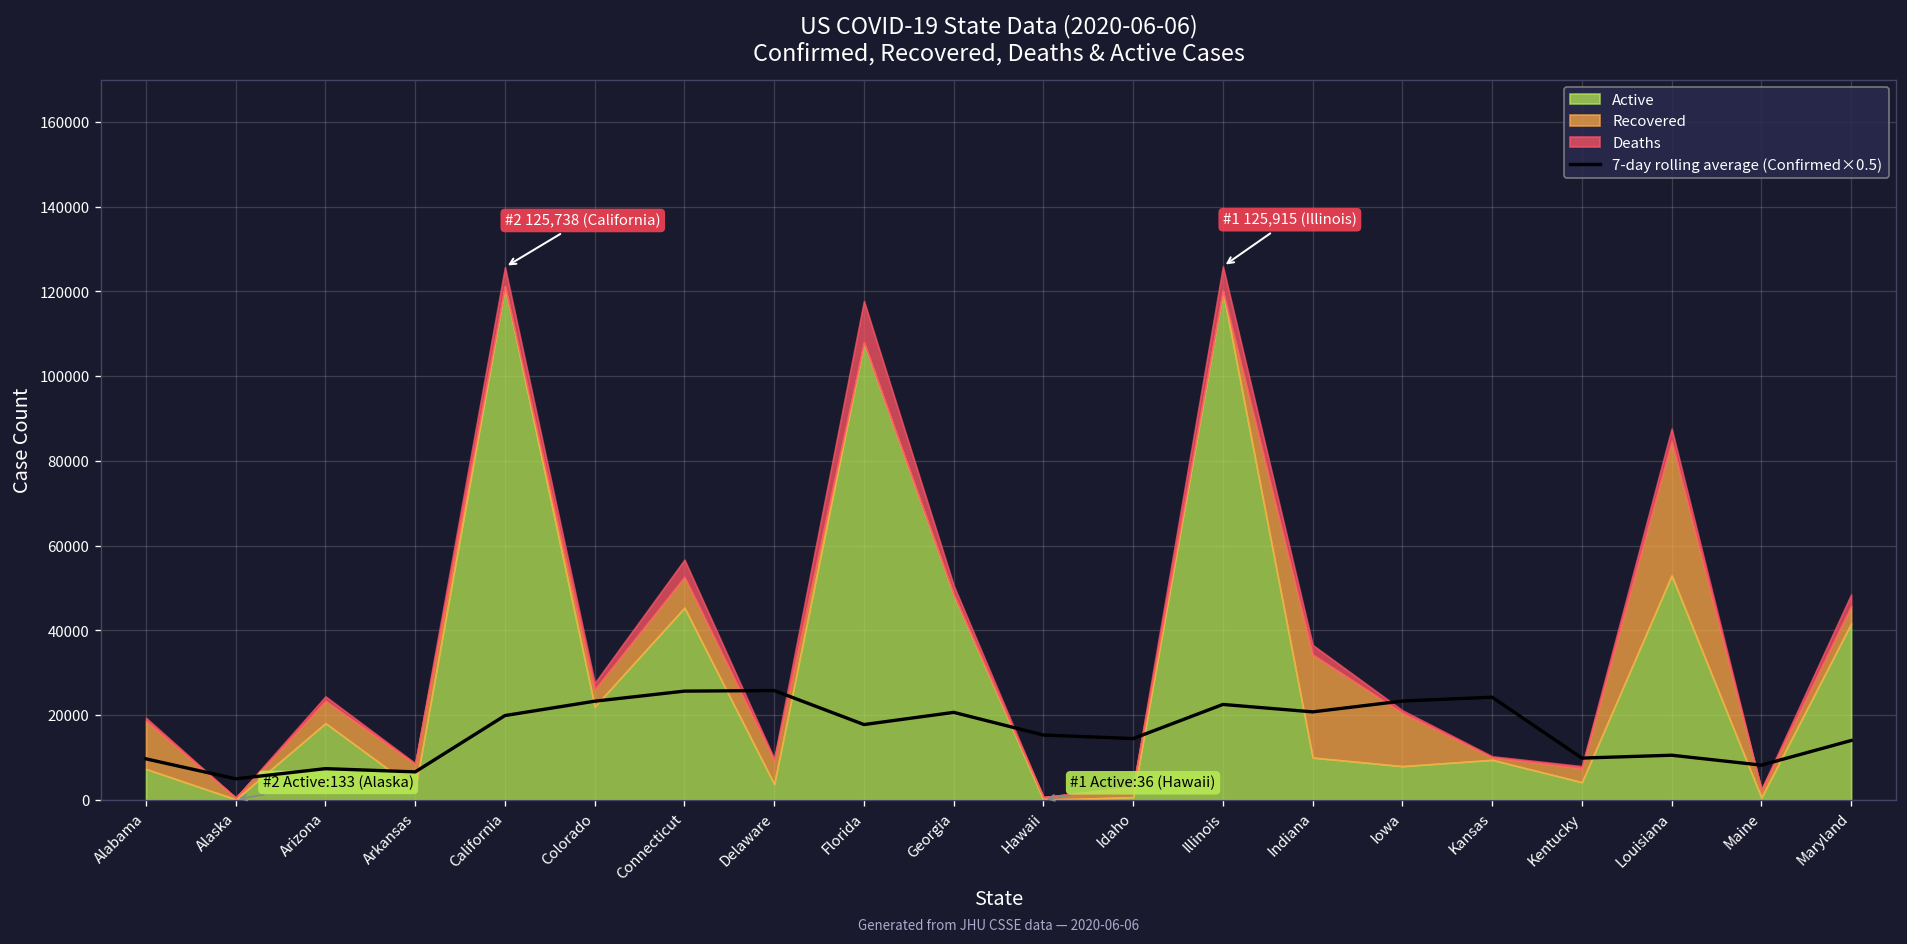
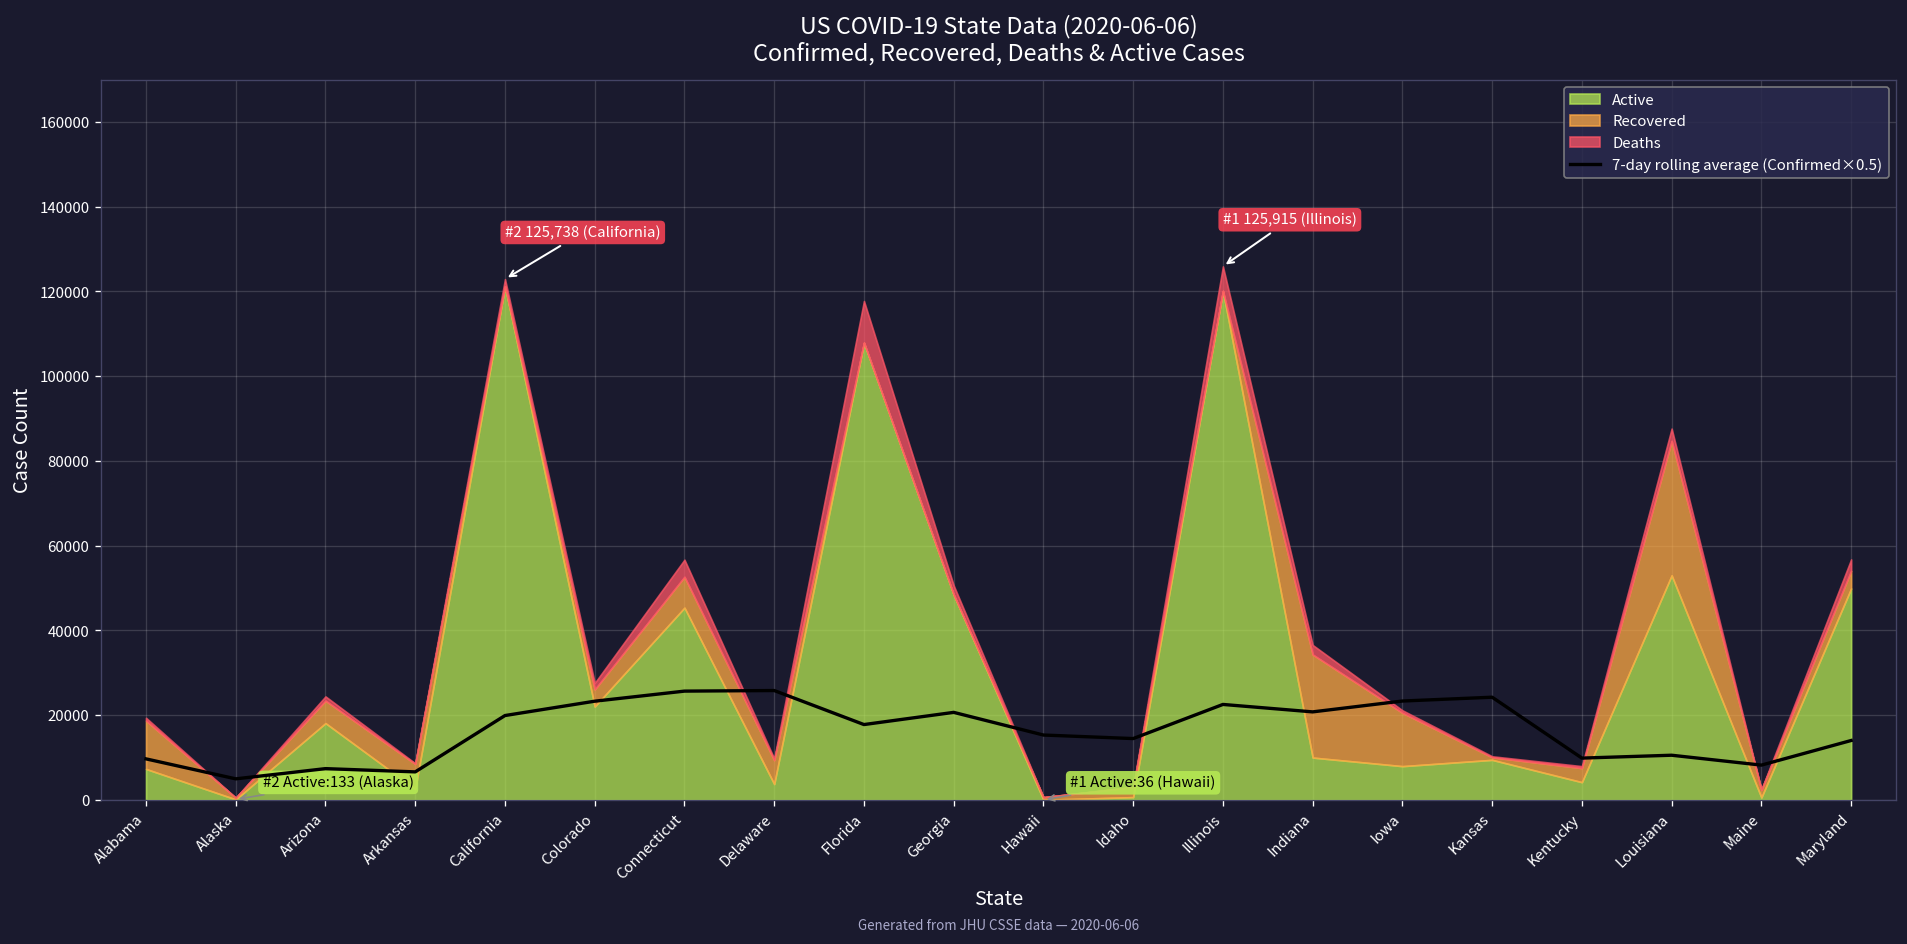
Deaths, California: 5000 -> 2000
Active, Maryland: 42000 -> 50000
